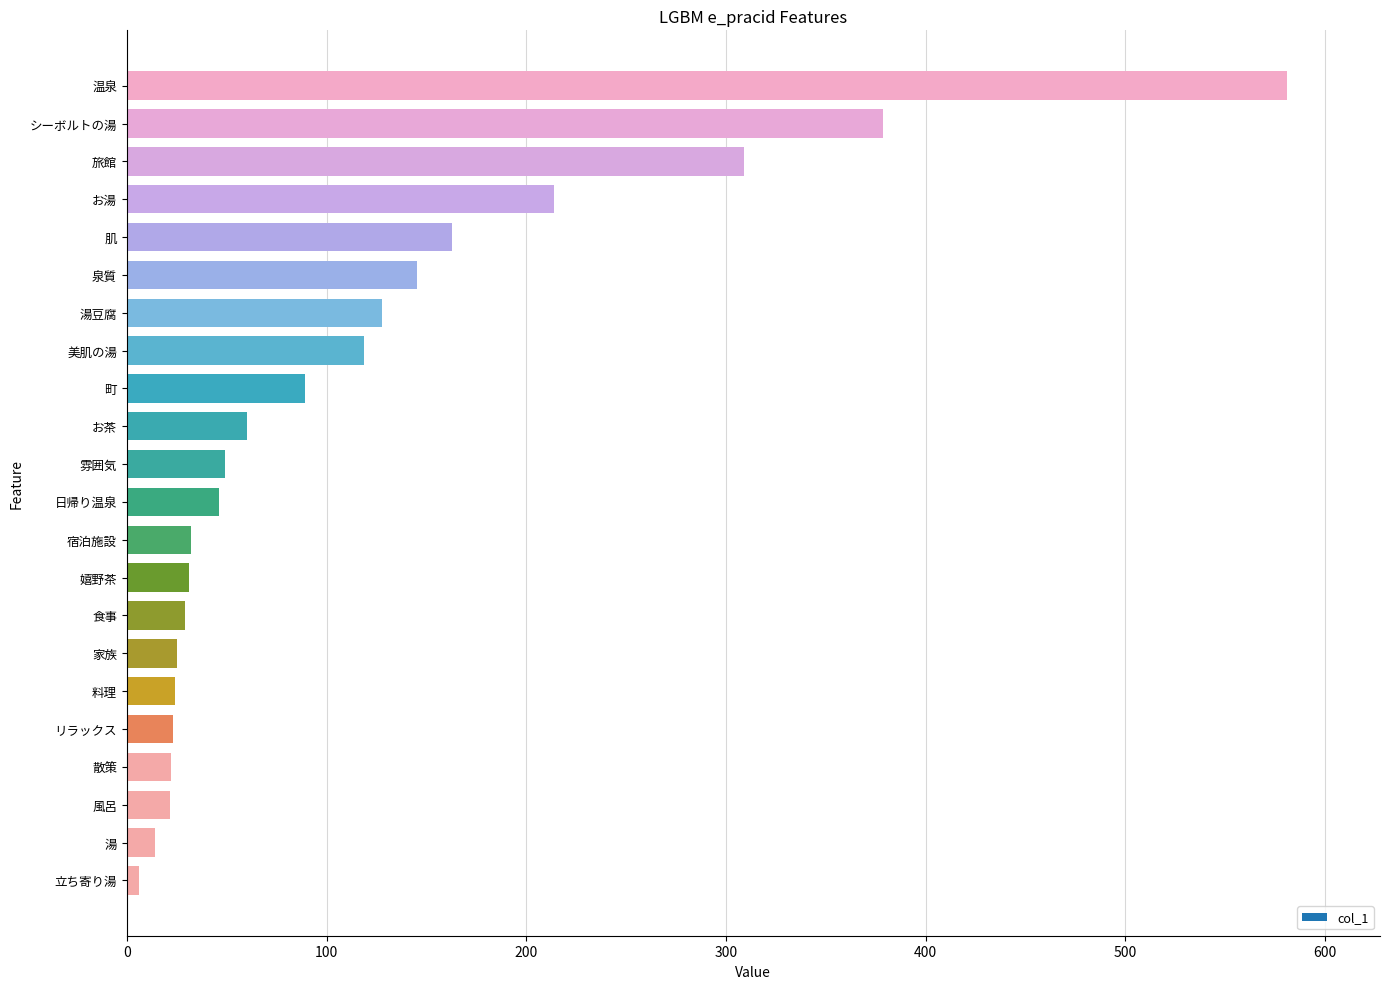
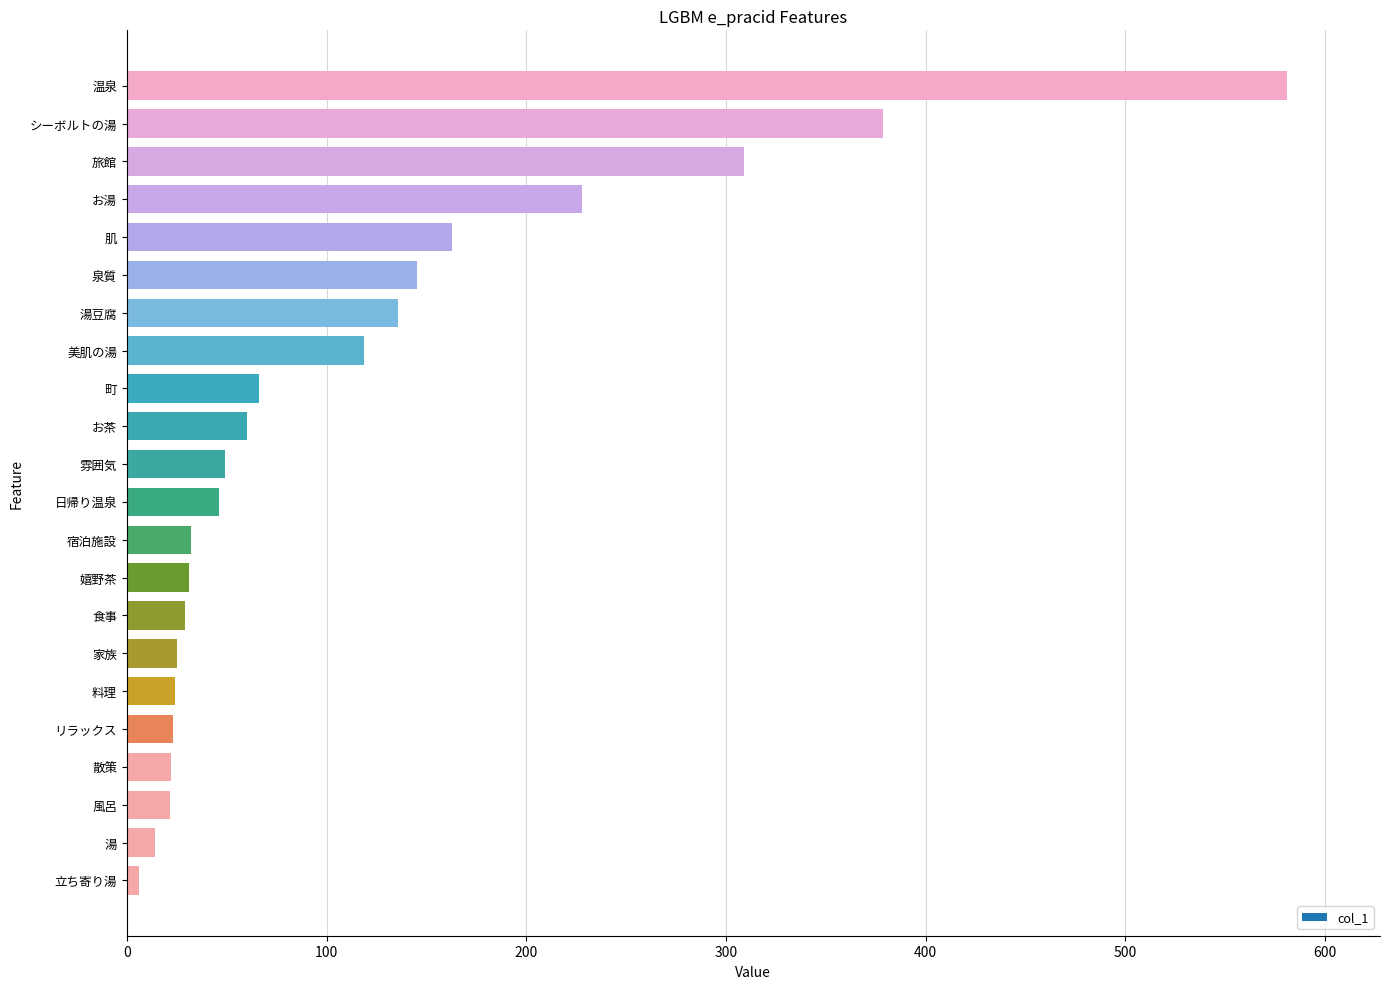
お湯: 214 -> 228
湯豆腐: 128 -> 136
町: 89 -> 66
